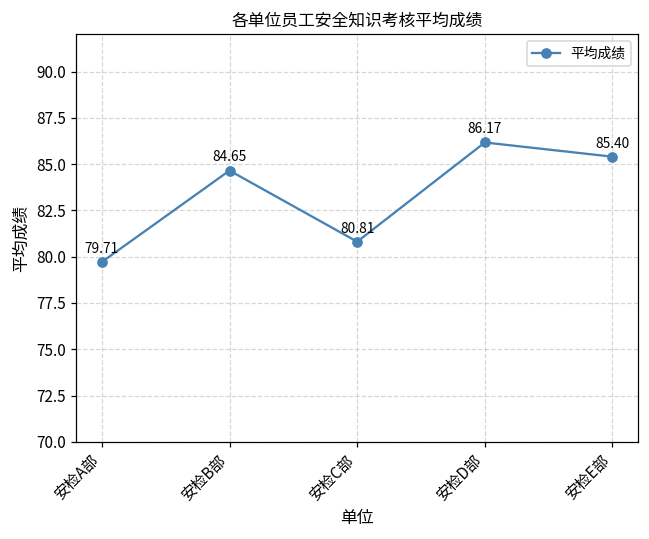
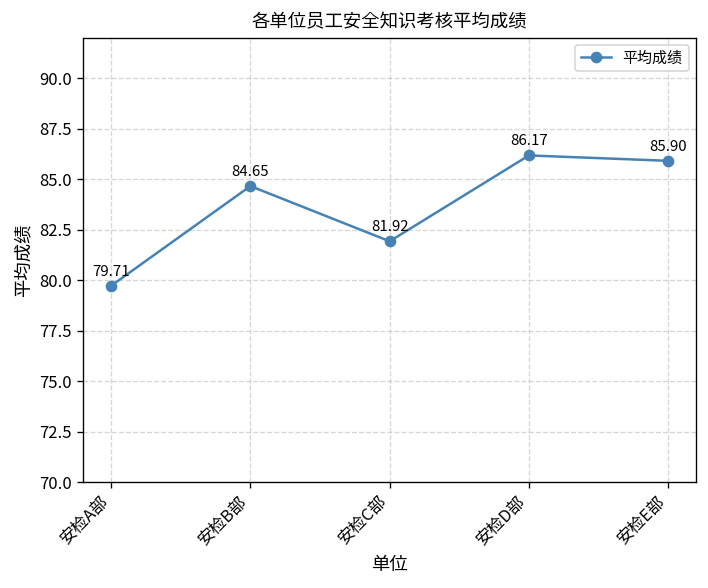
安检C部: 80.81 -> 81.92
安检E部: 85.40 -> 85.90
